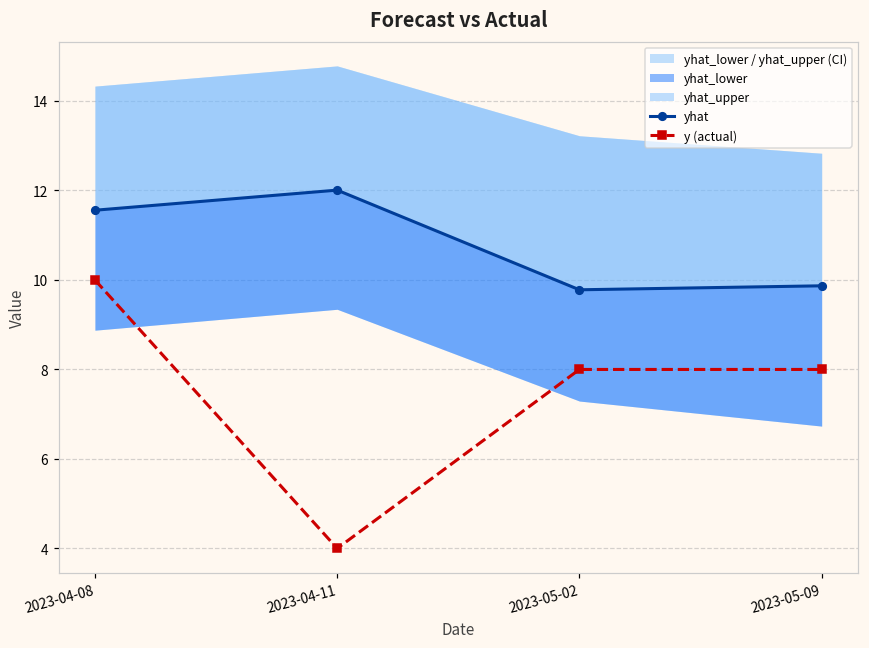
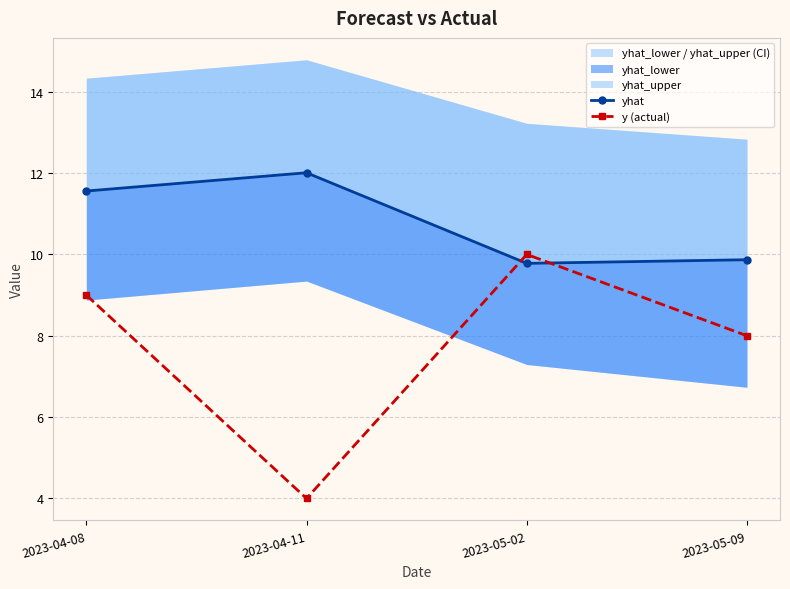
y (actual), 2023-04-08: 10 -> 9
y (actual), 2023-05-02: 8 -> 10
